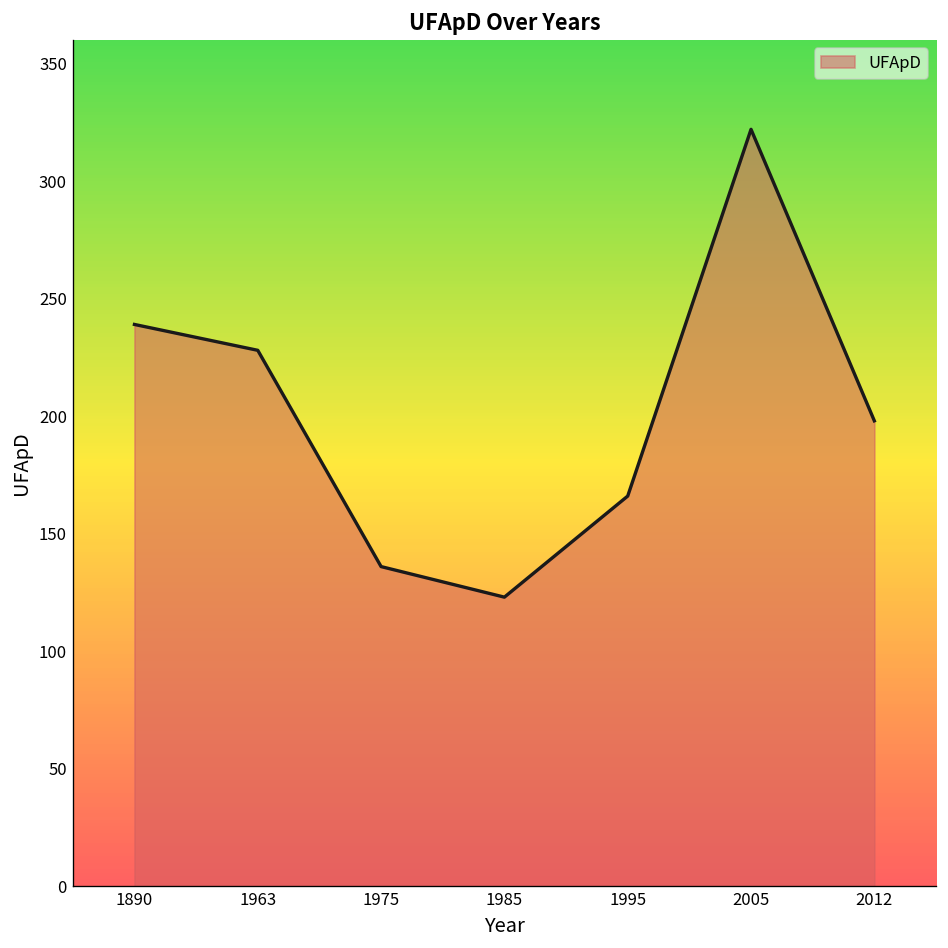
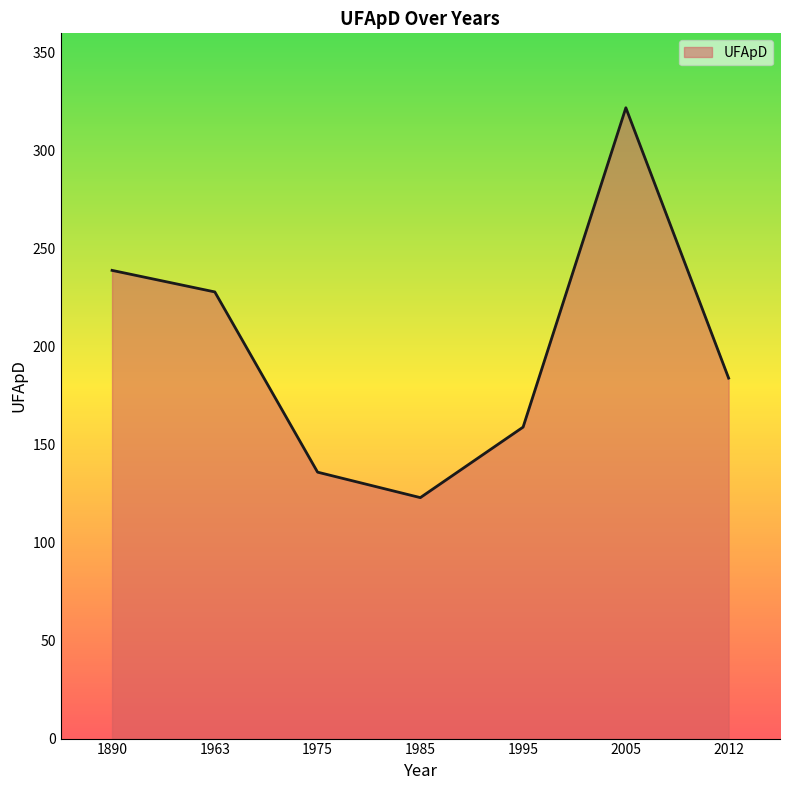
1995: 166 -> 159
2012: 198 -> 184
